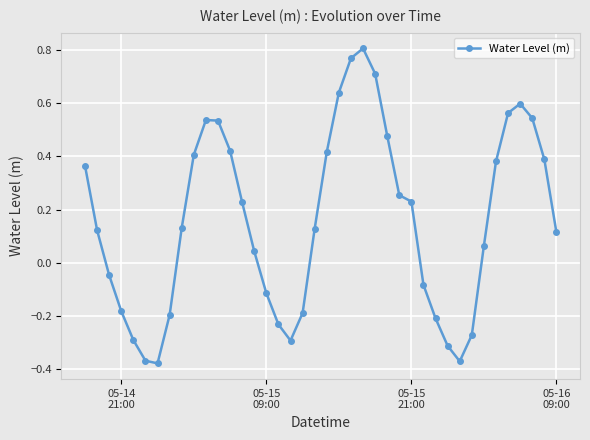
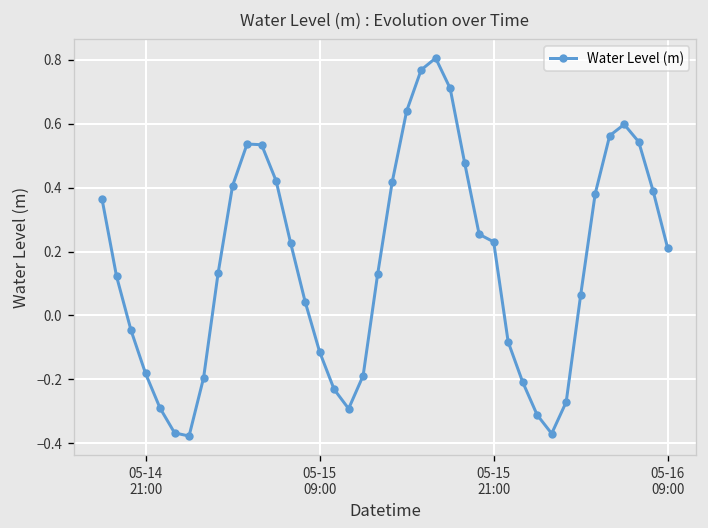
05-16 09:00: 0.11 -> 0.21
